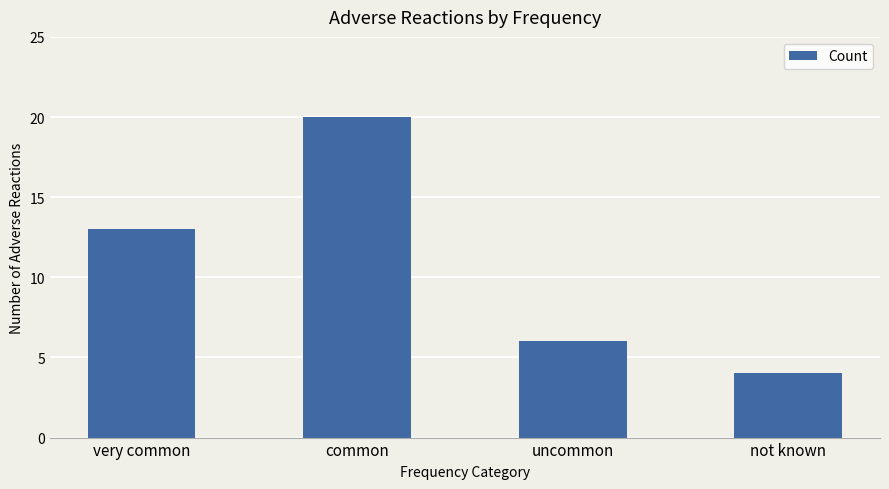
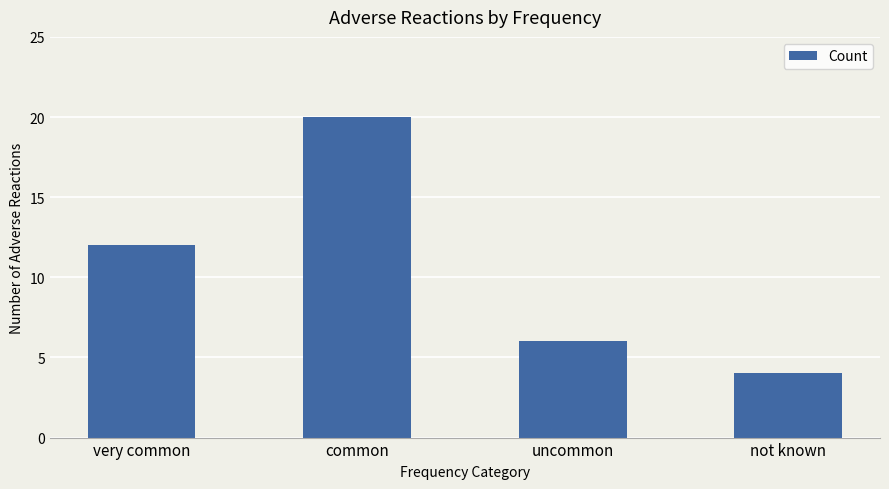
very common: 13 -> 12
